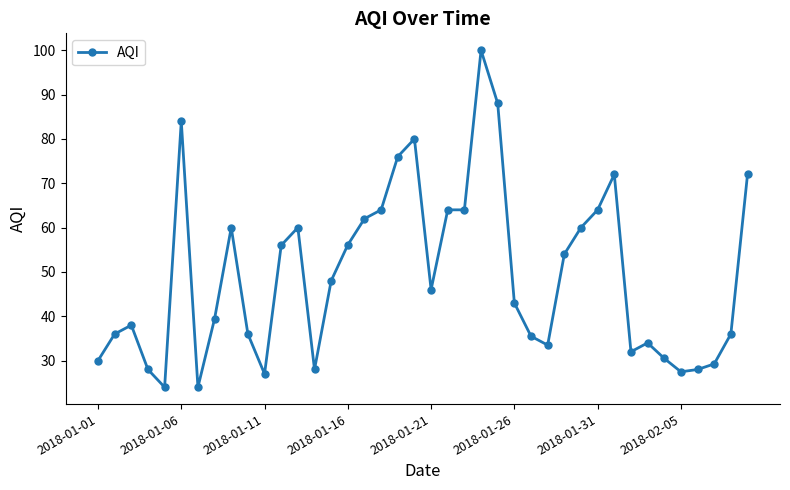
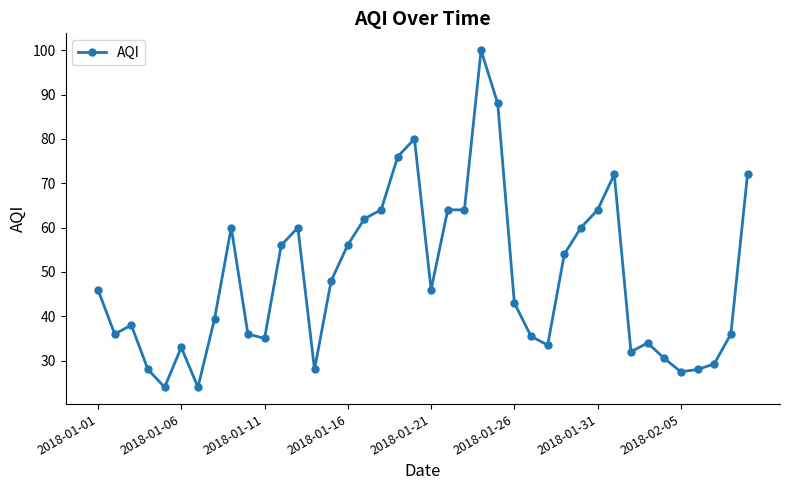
2018-01-01: 30 -> 46
2018-01-06: 84 -> 33
2018-01-11: 27 -> 35
